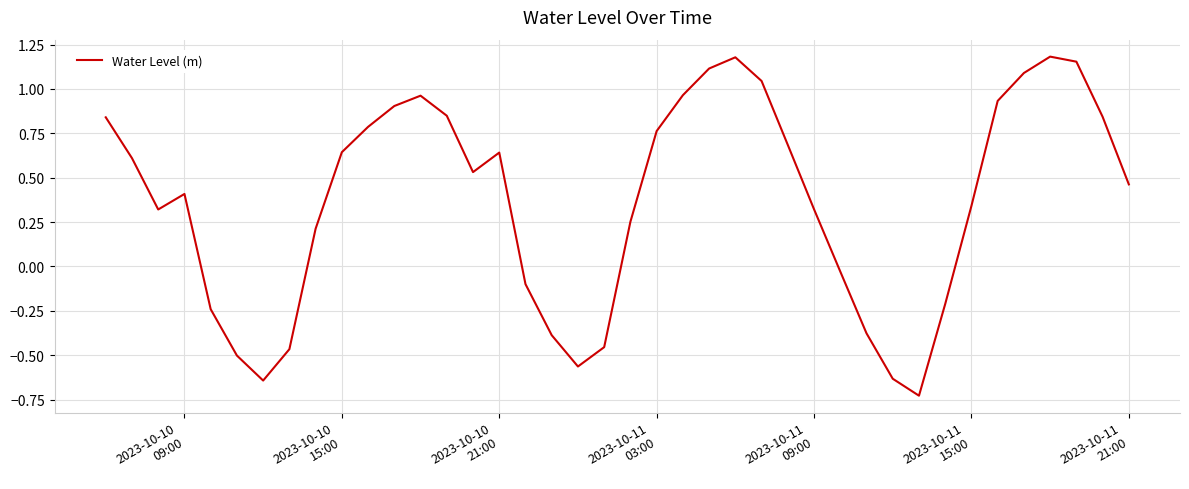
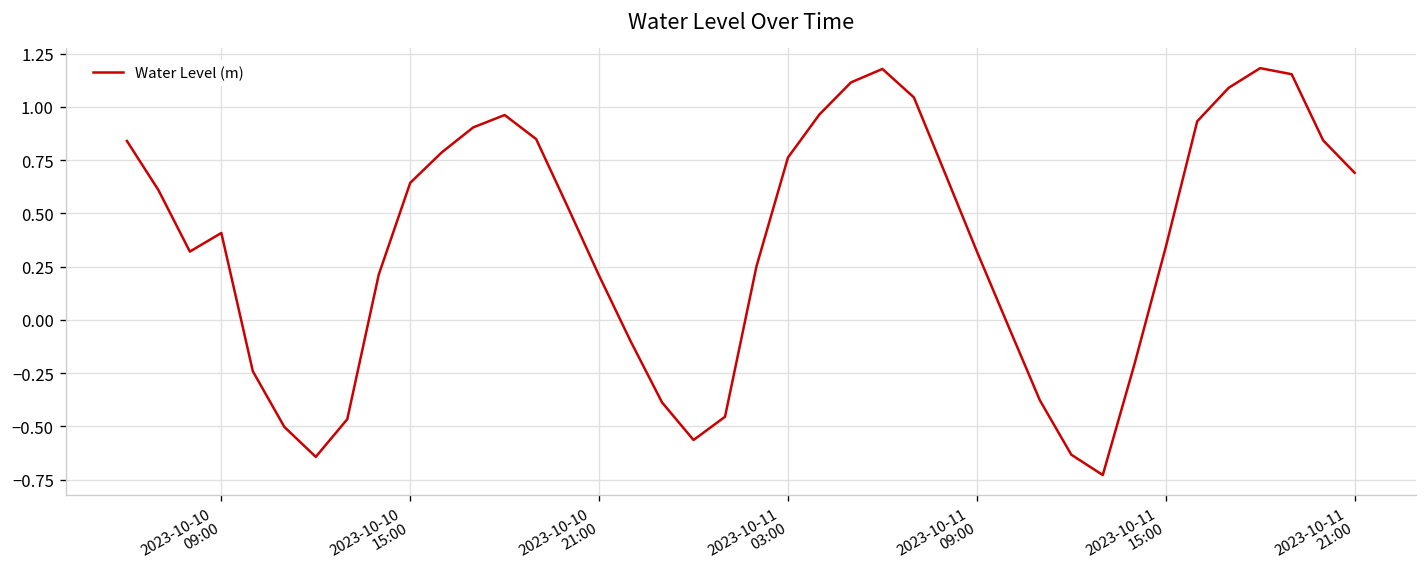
2023-10-10 21:00: 0.64 -> 0.21
2023-10-11 21:00: 0.46 -> 0.69
